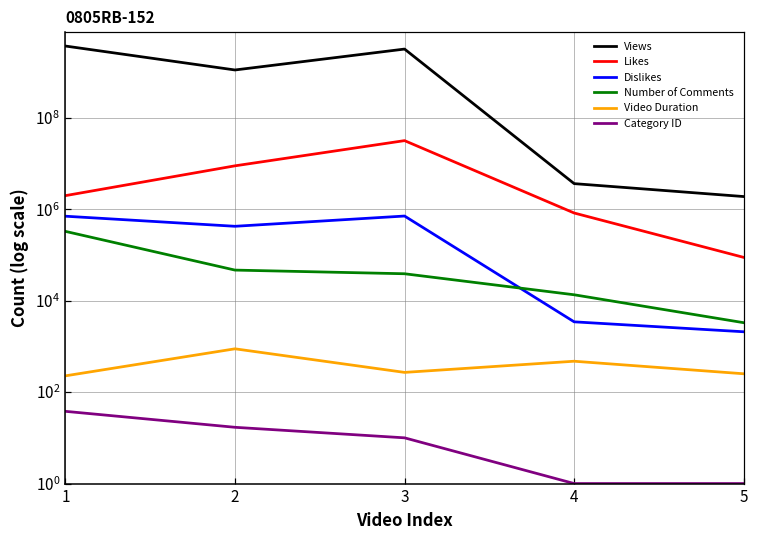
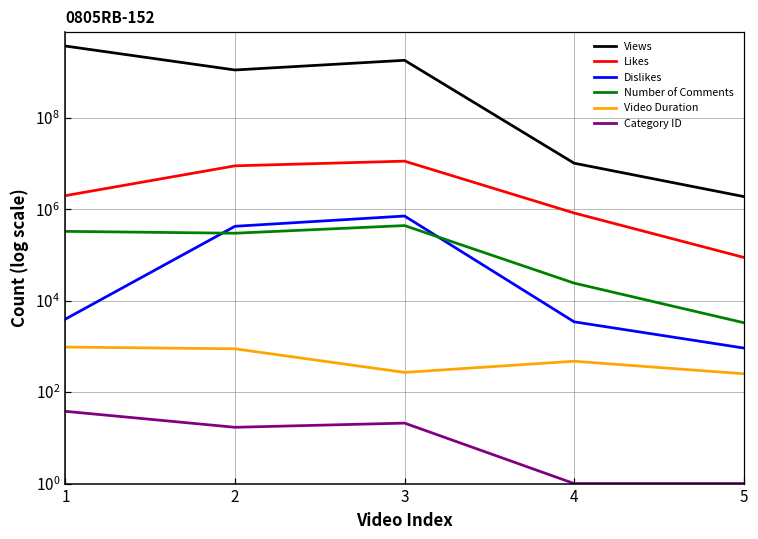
Dislikes, 1: 700000 -> 4000
Video Duration, 1: 200 -> 1000
Number of Comments, 2: 50000 -> 300000
Views, 3: 3000000000 -> 2000000000
Likes, 3: 30000000 -> 11000000
Number of Comments, 3: 40000 -> 400000
Category ID, 3: 10 -> 20
Views, 4: 4000000 -> 10000000
Number of Comments, 4: 13000 -> 20000
Dislikes, 5: 2000 -> 900
